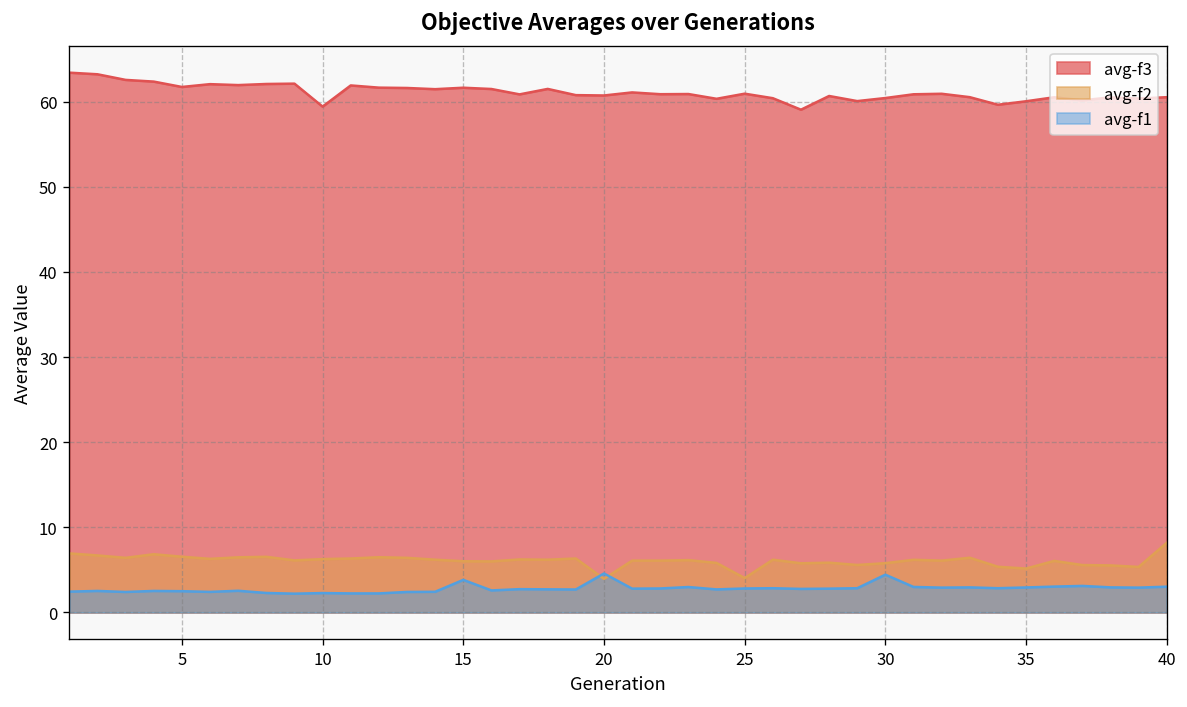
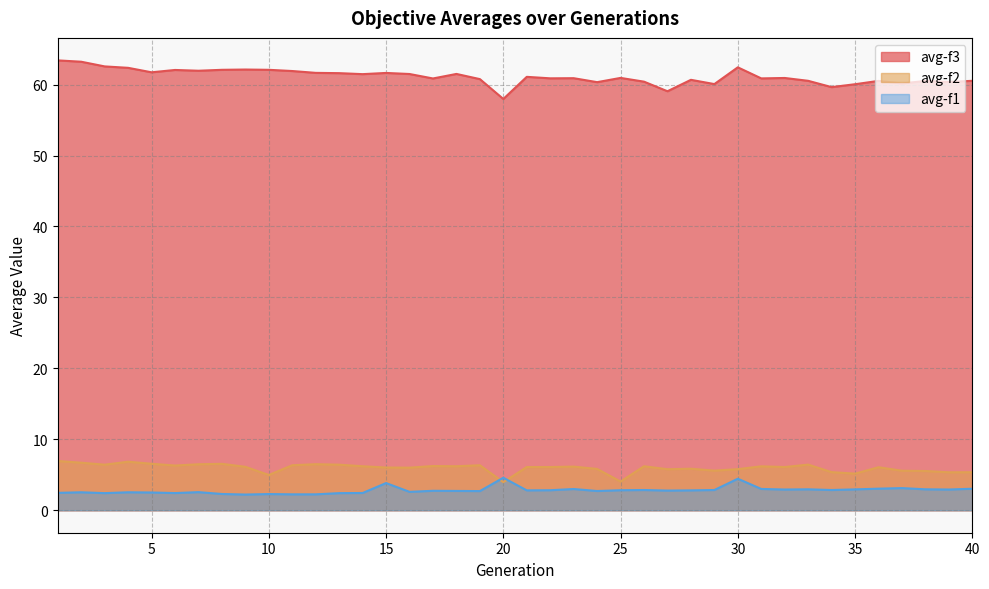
avg-f3, 10: 59 -> 62
avg-f2, 10: 6 -> 5
avg-f3, 20: 61 -> 58
avg-f3, 30: 60 -> 62
avg-f2, 40: 8 -> 5
